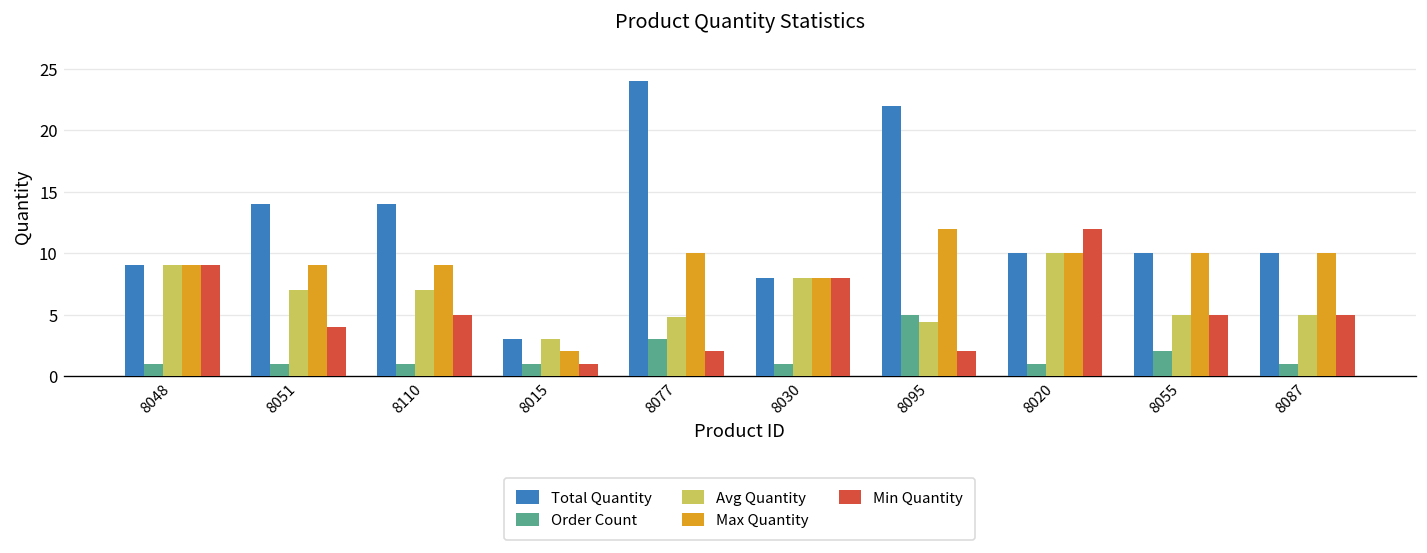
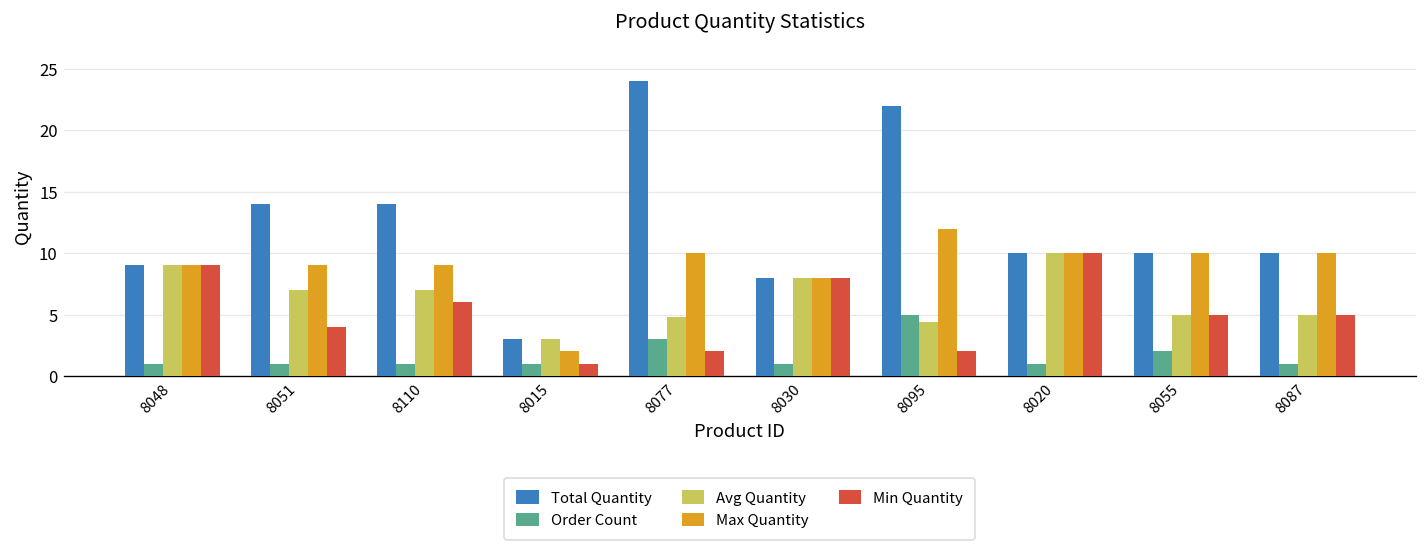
Min Quantity, 8110: 5 -> 6
Min Quantity, 8020: 12 -> 10
